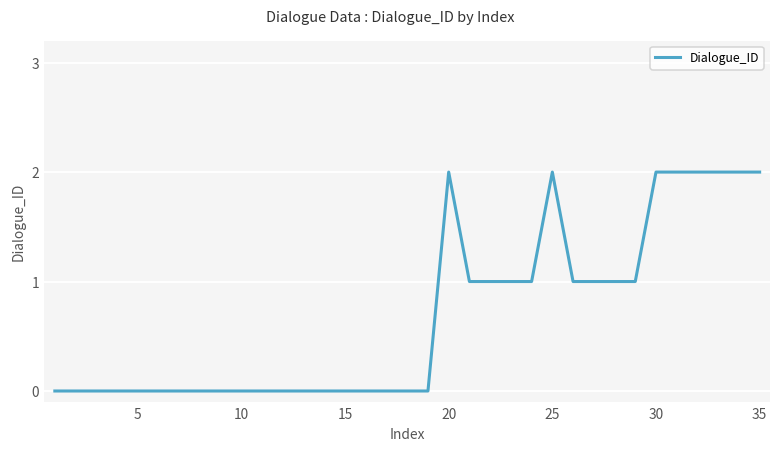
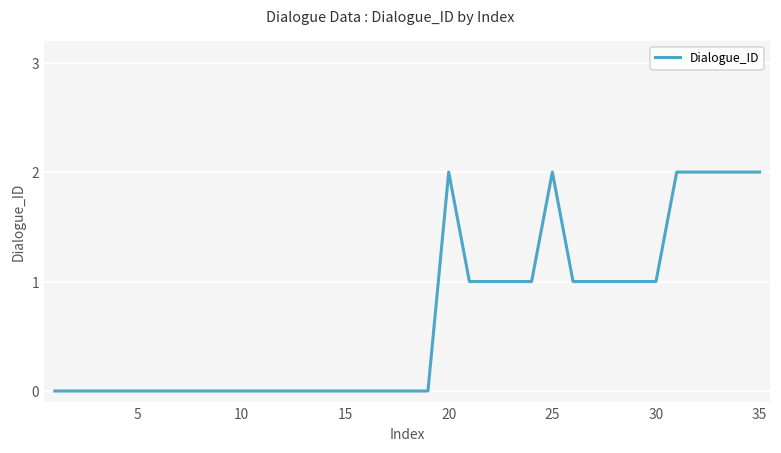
30: 2 -> 1
